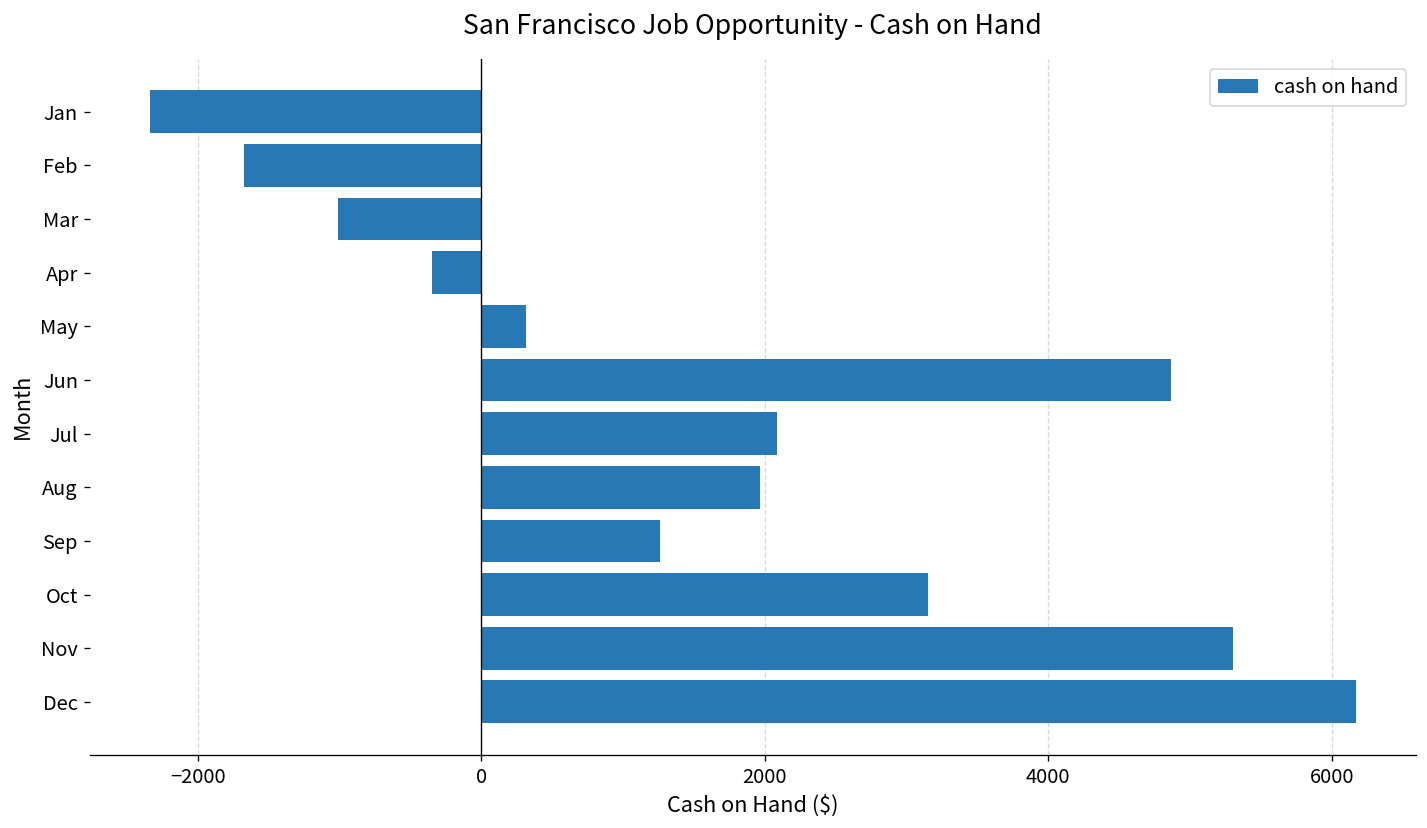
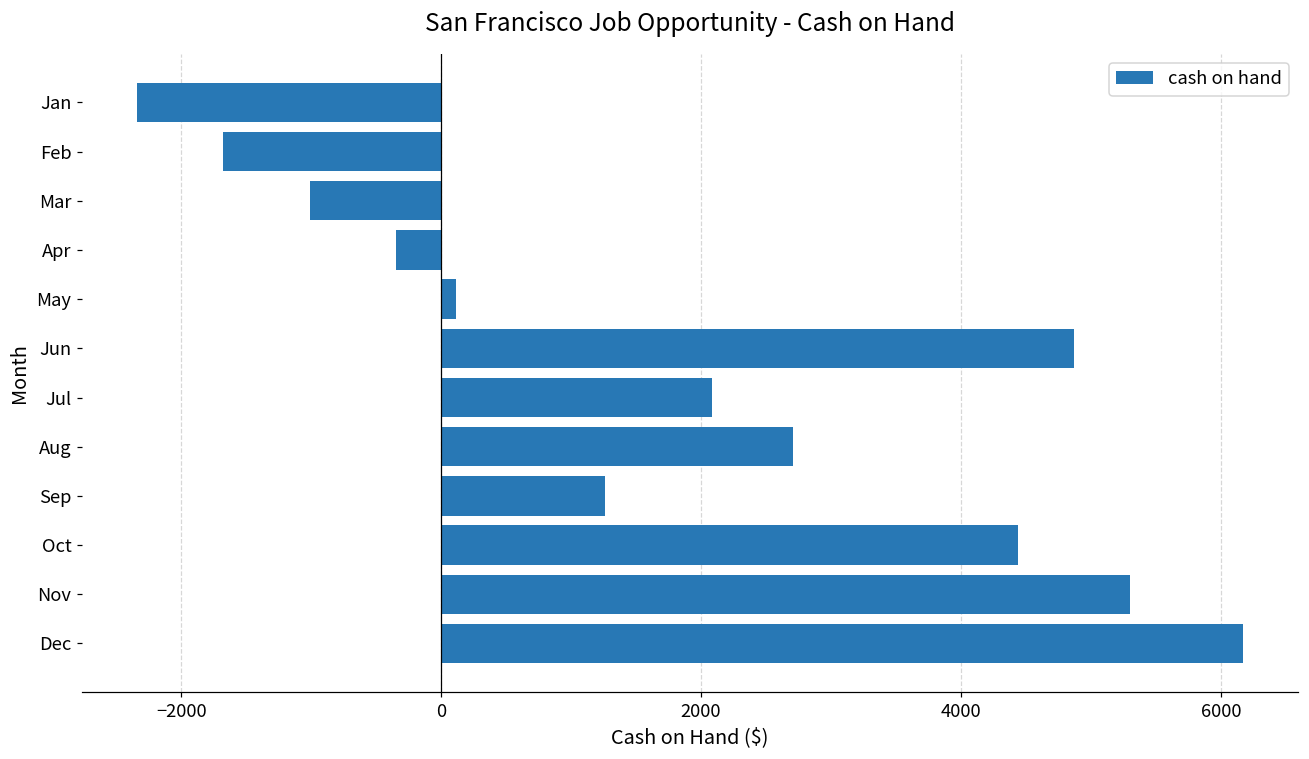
May: 310 -> 110
Aug: 1970 -> 2710
Oct: 3150 -> 4440
